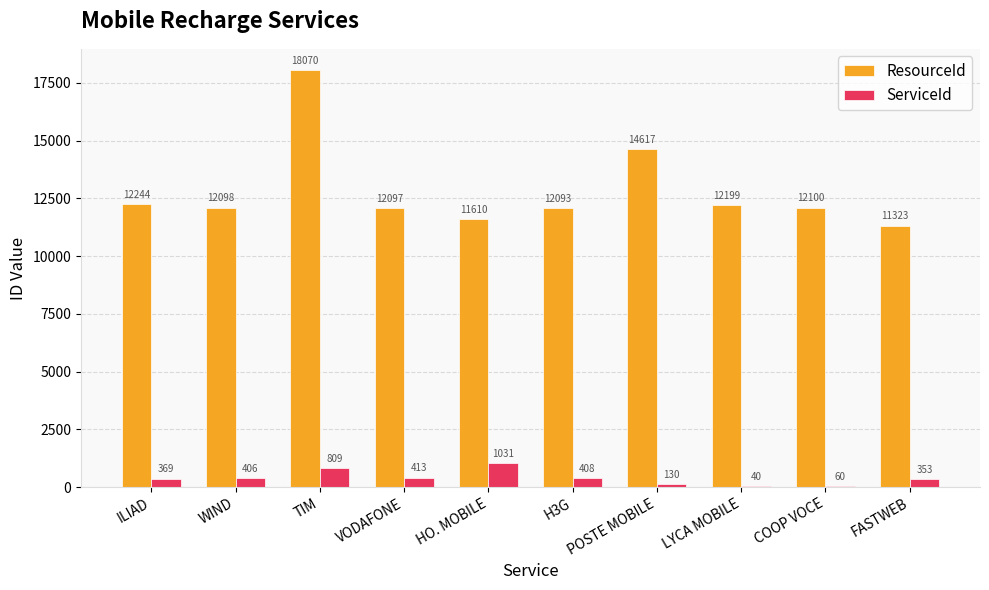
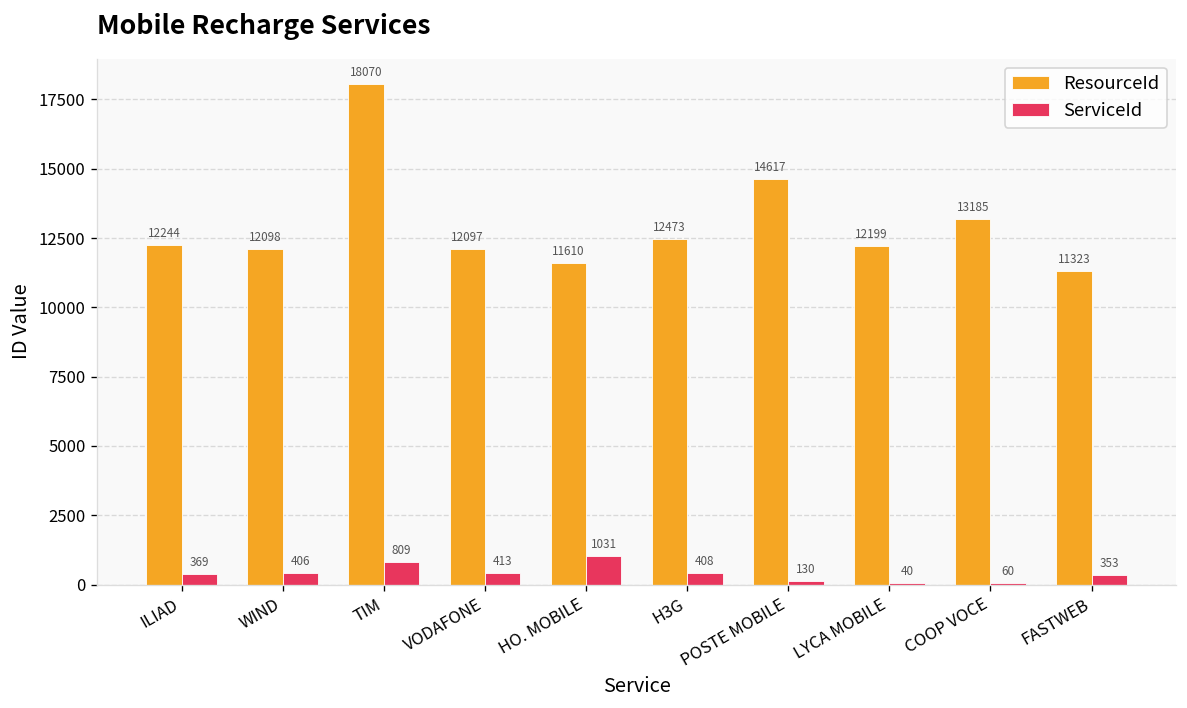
ResourceId, H3G: 12093 -> 12473
ResourceId, COOP VOCE: 12100 -> 13185
